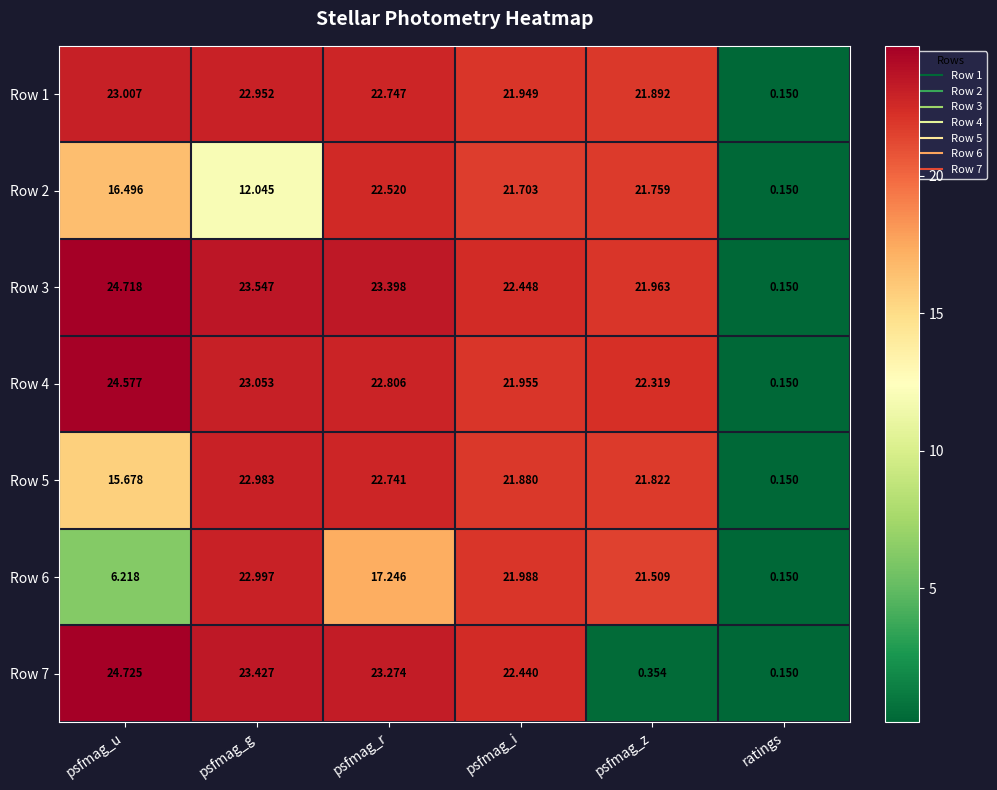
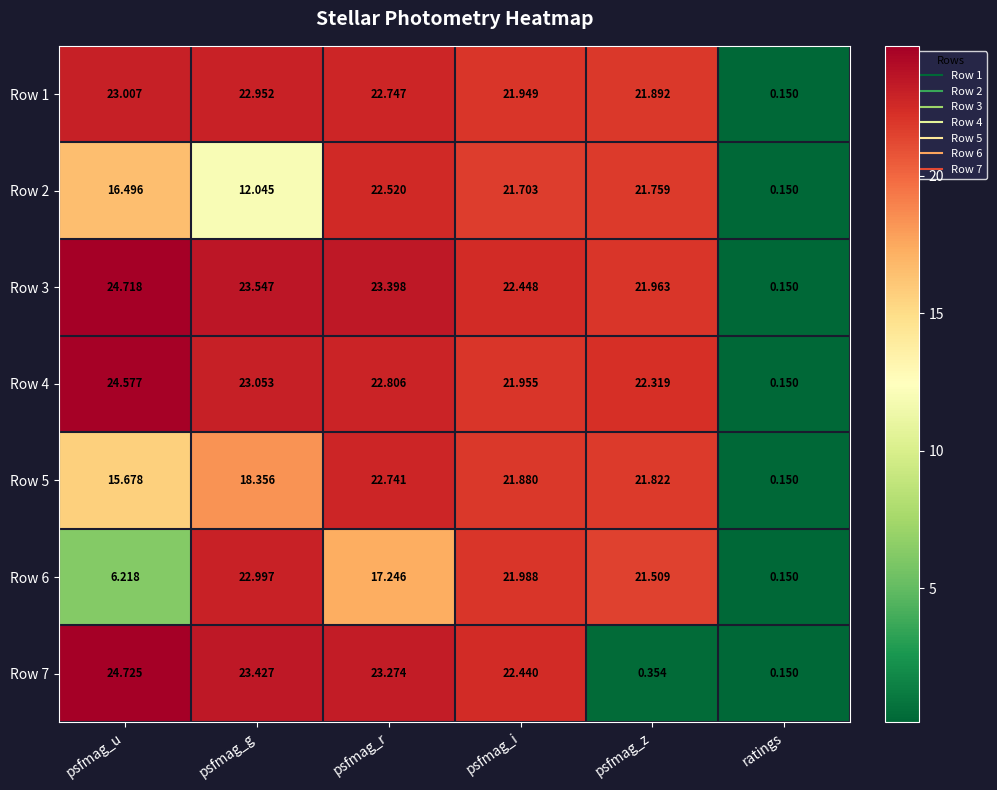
Row 5, psfmag_g: 22.983 -> 18.356
